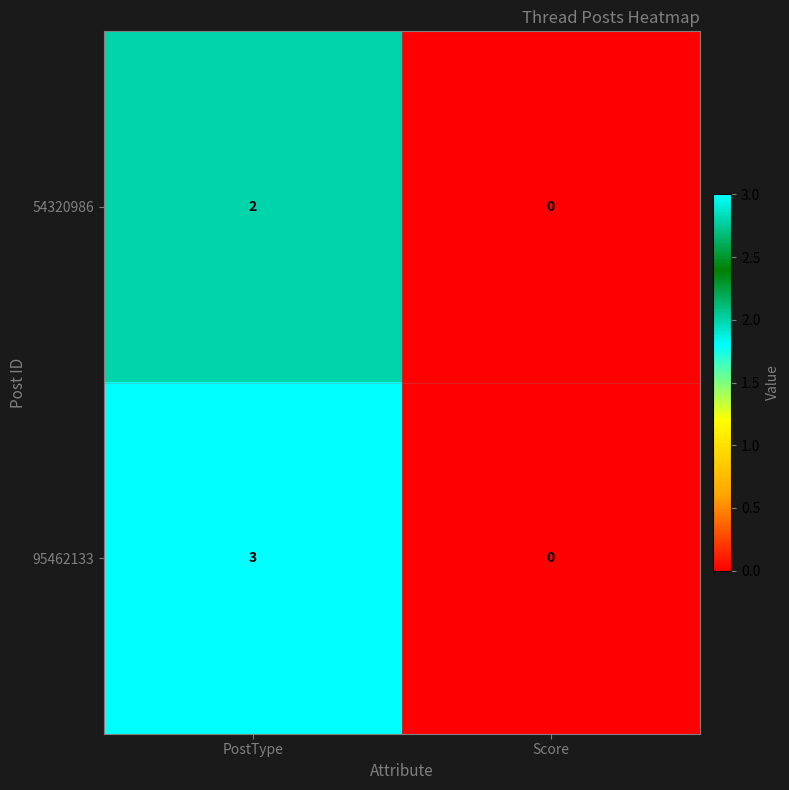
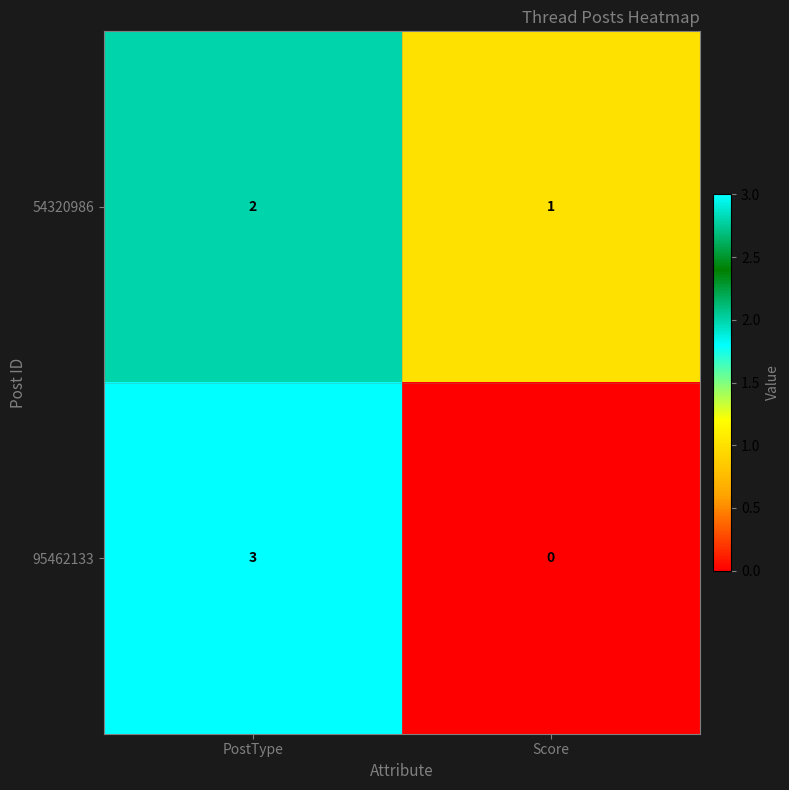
54320986, Score: 0 -> 1
